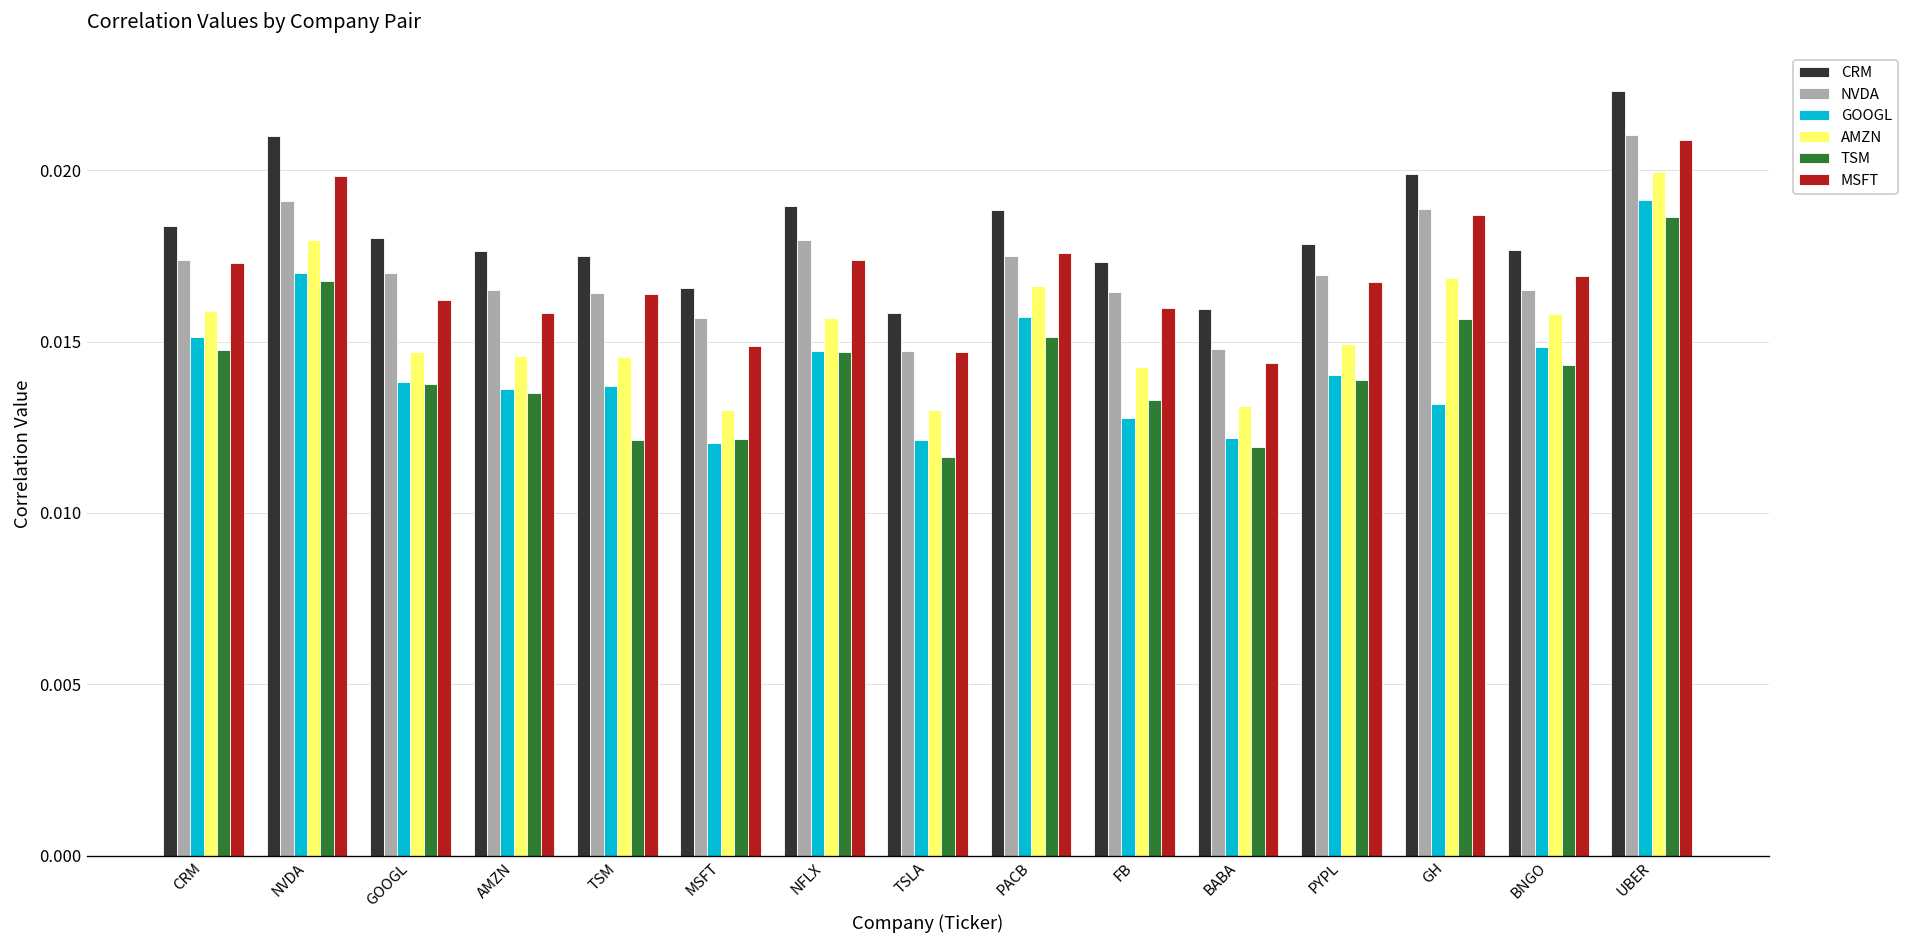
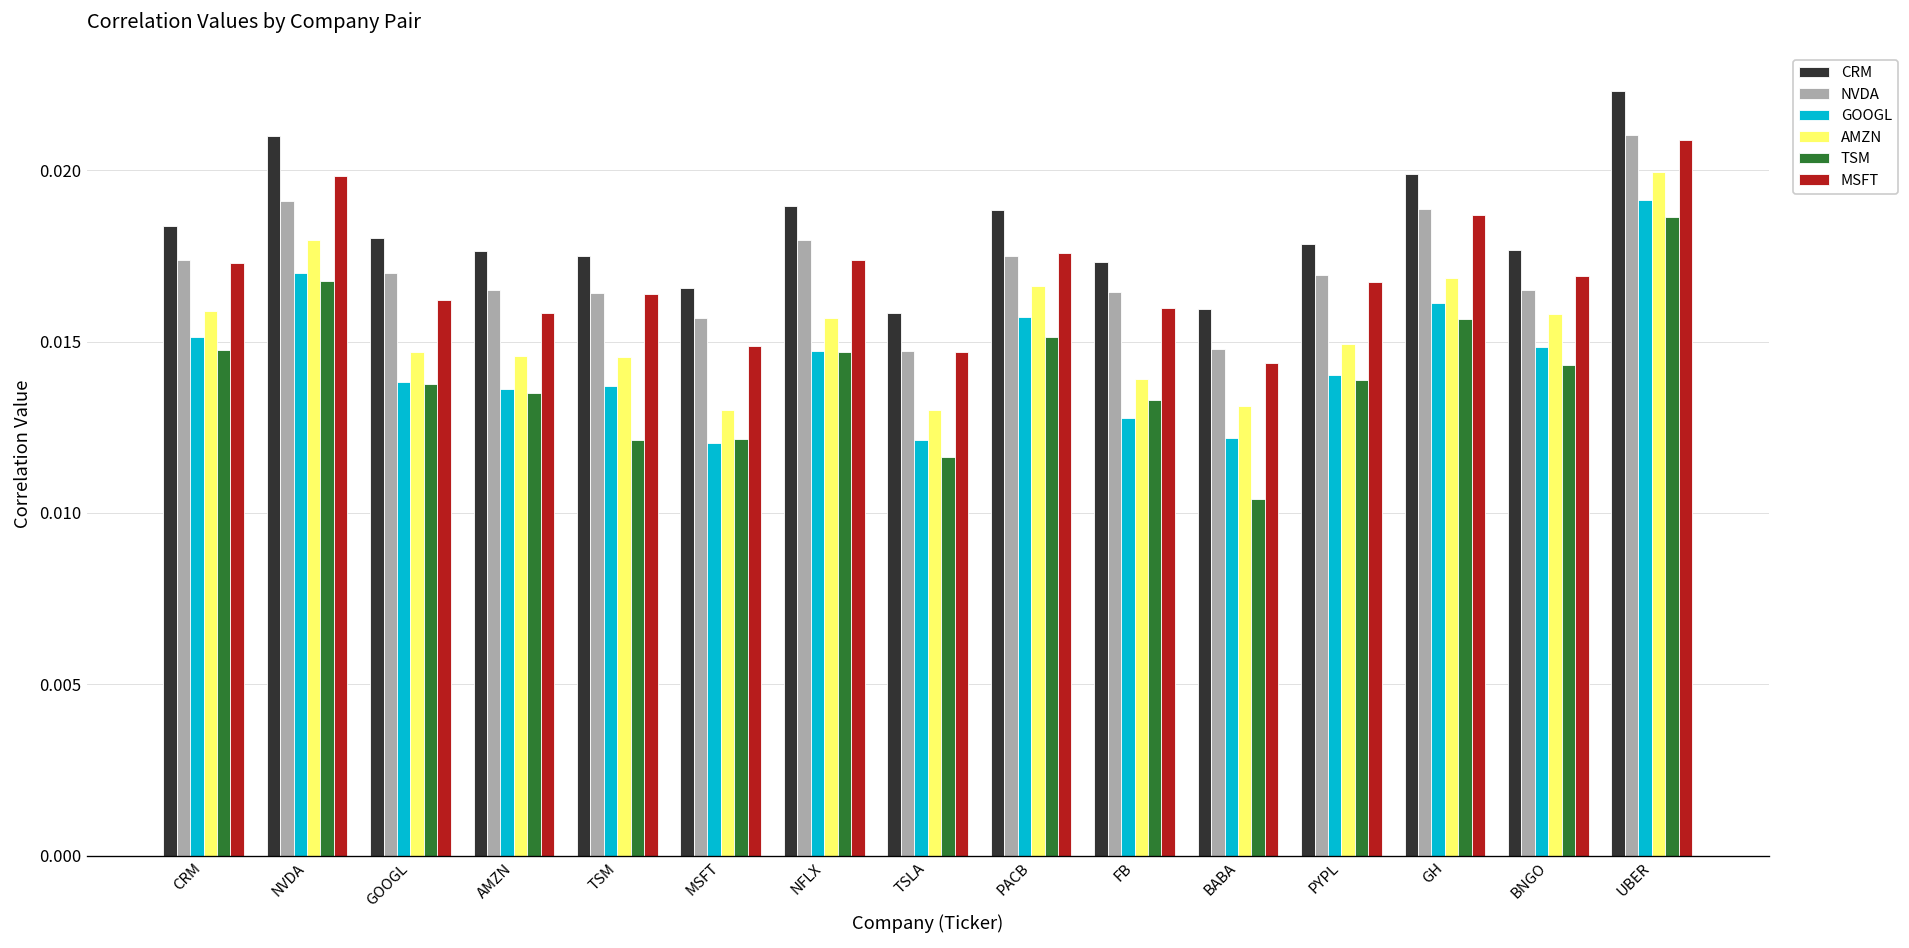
AMZN, FB: 0.0143 -> 0.0139
TSM, BABA: 0.0119 -> 0.0104
GOOGL, GH: 0.0132 -> 0.0161
